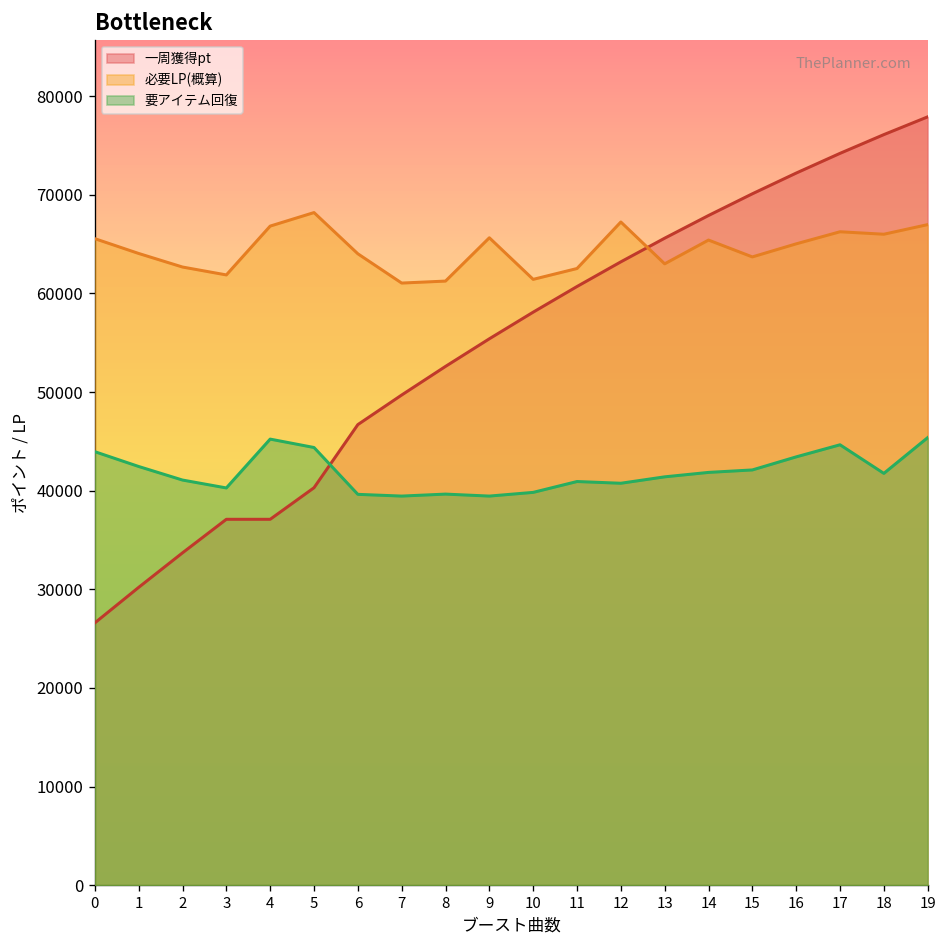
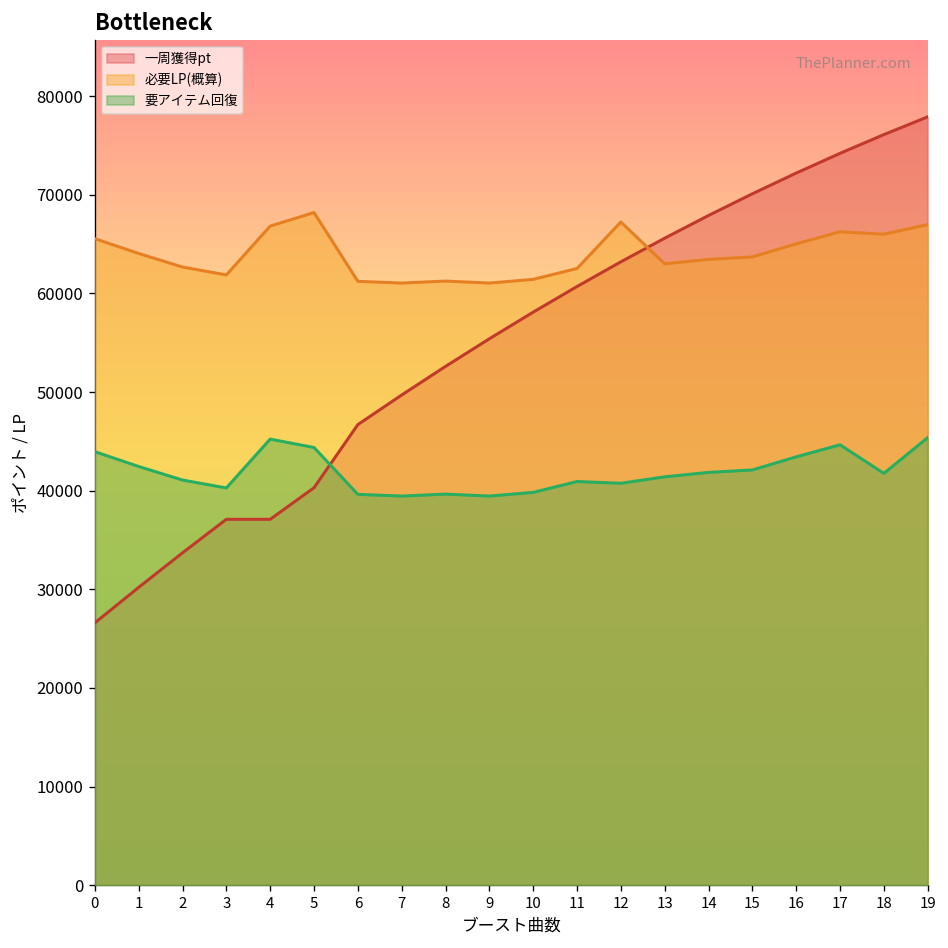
必要LP(概算), 6: 64000 -> 61000
必要LP(概算), 9: 66000 -> 61000
必要LP(概算), 14: 65000 -> 63000
